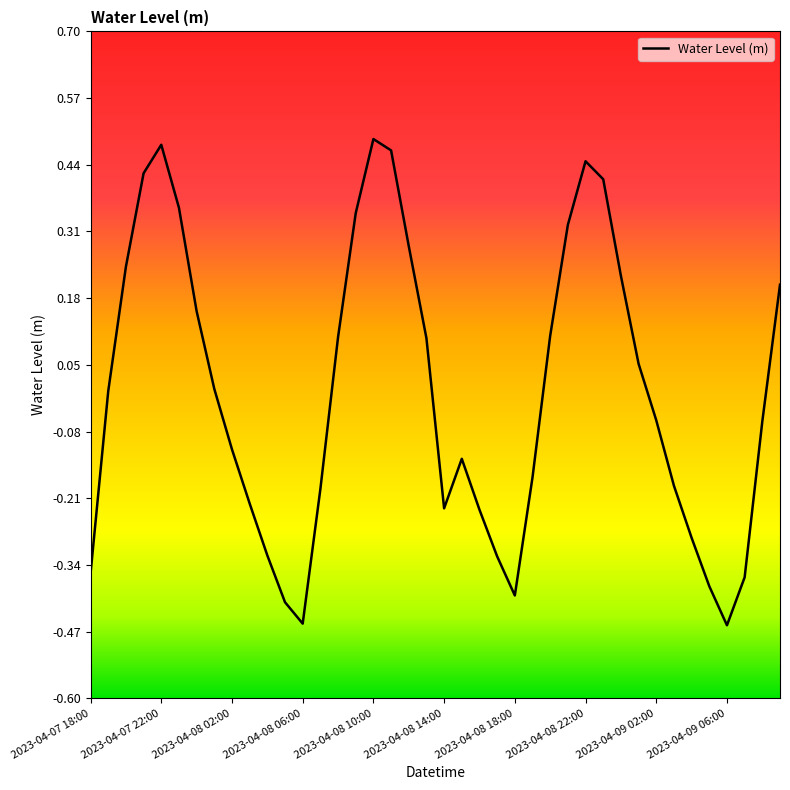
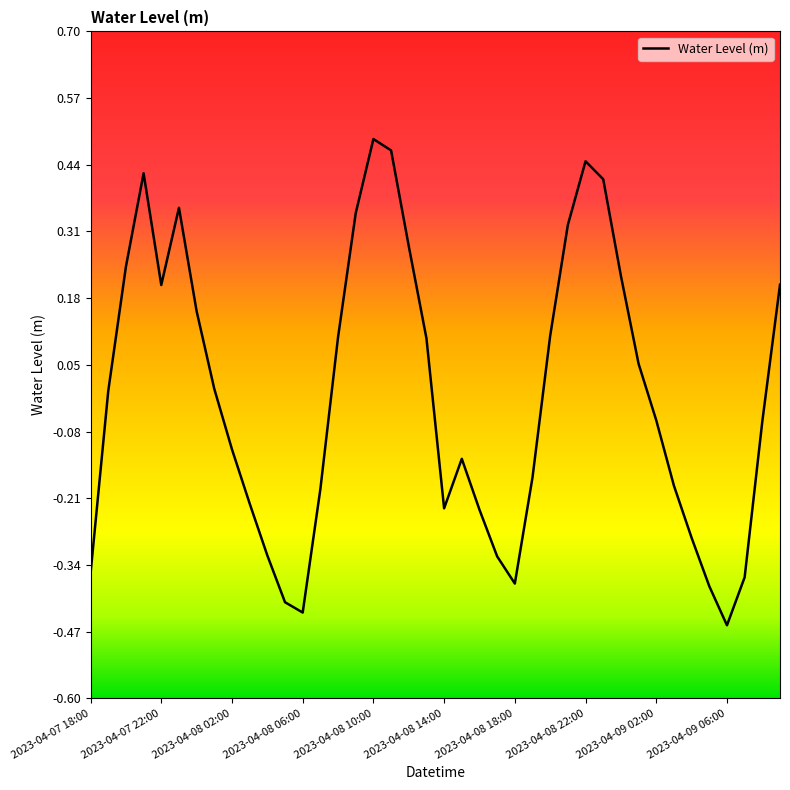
2023-04-07 22:00: 0.48 -> 0.21
2023-04-08 06:00: -0.45 -> -0.43
2023-04-08 18:00: -0.40 -> -0.38
